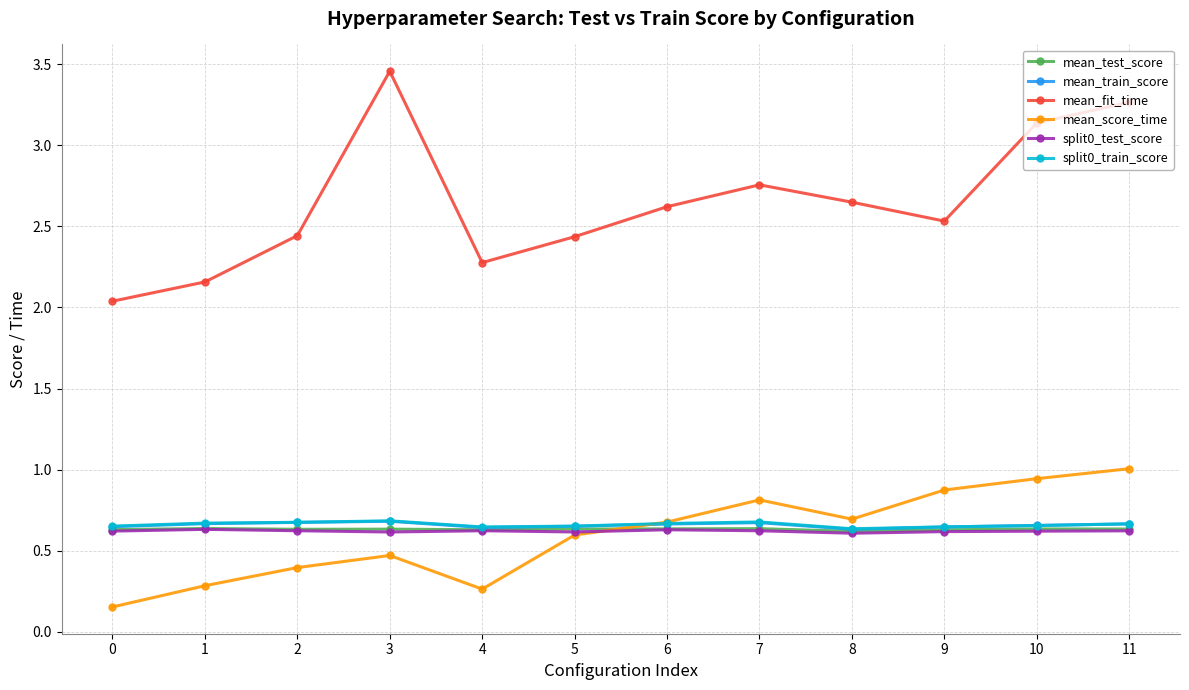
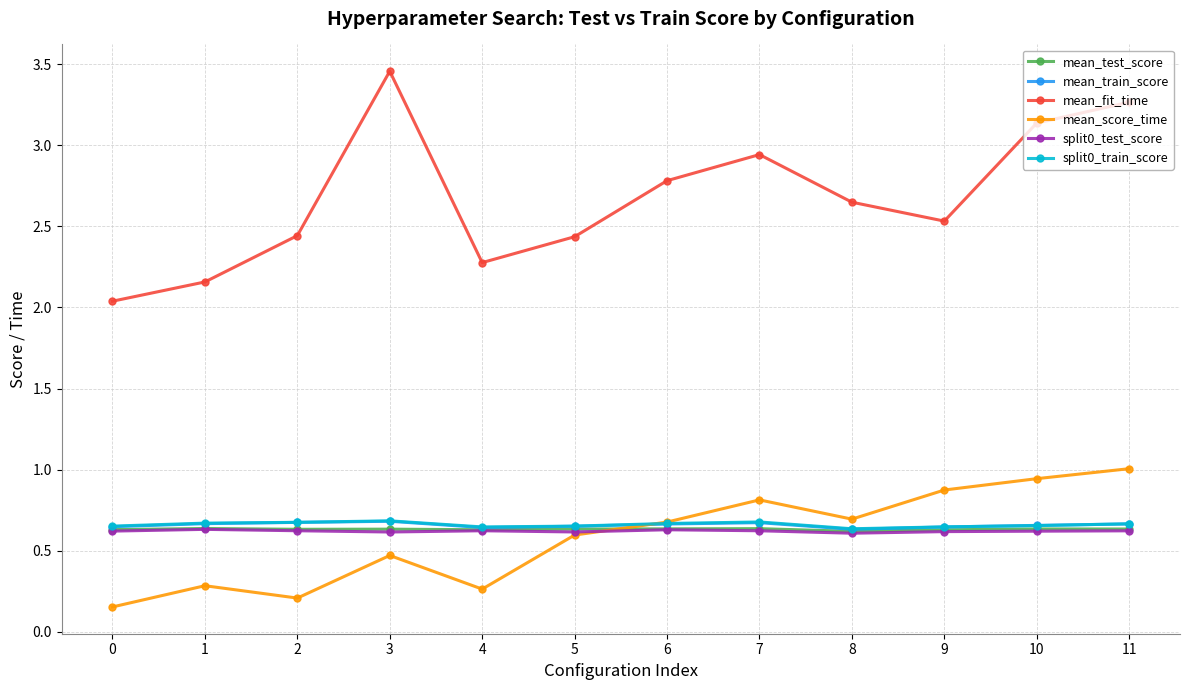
mean_score_time, 2: 0.40 -> 0.21
mean_fit_time, 6: 2.62 -> 2.78
mean_fit_time, 7: 2.76 -> 2.94
